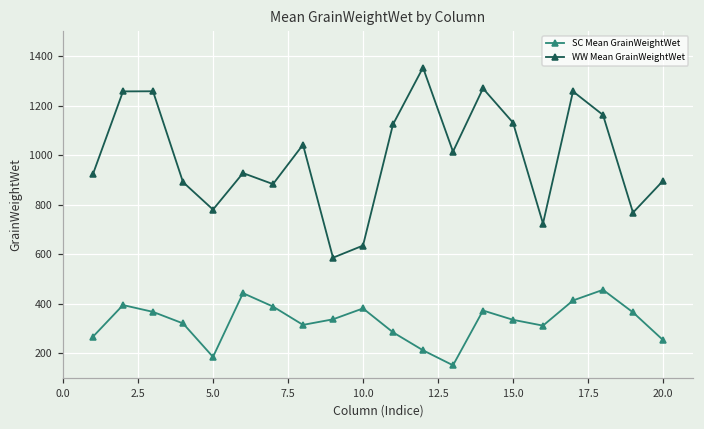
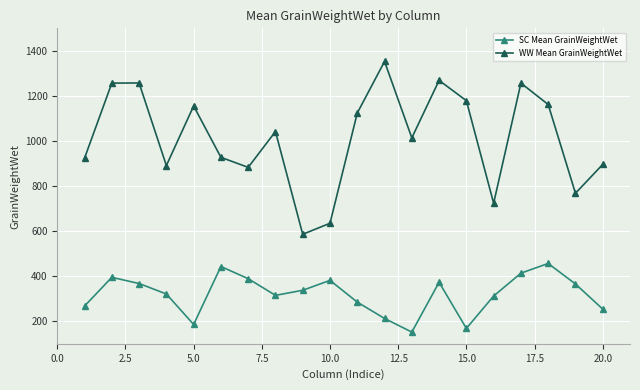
WW Mean GrainWeightWet, 5.0: 780 -> 1160
SC Mean GrainWeightWet, 15.0: 340 -> 170
WW Mean GrainWeightWet, 15.0: 1130 -> 1180
